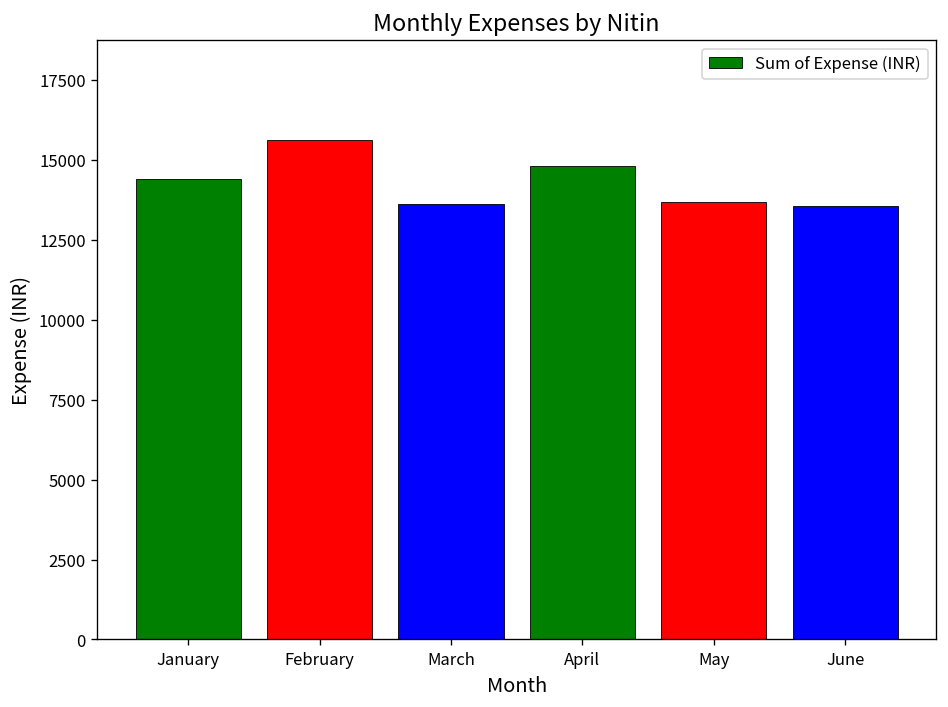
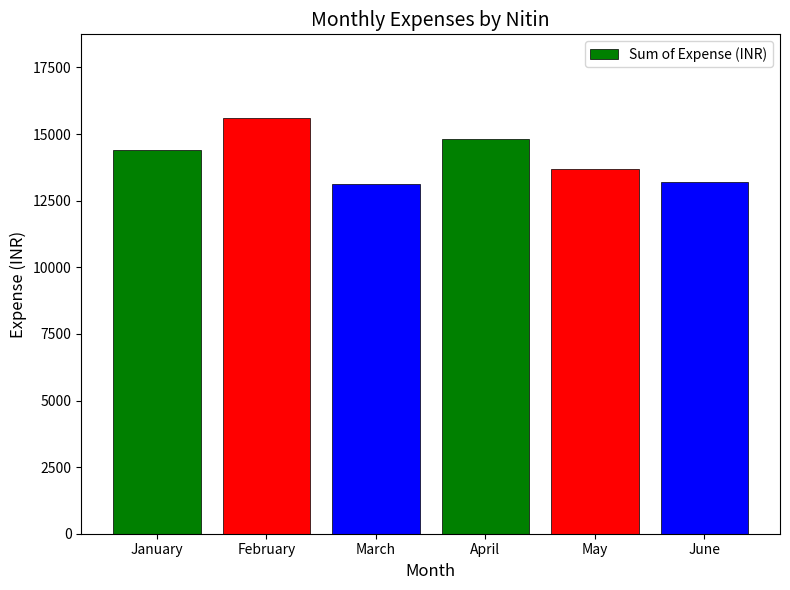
March: 13600 -> 13100
June: 13600 -> 13200
